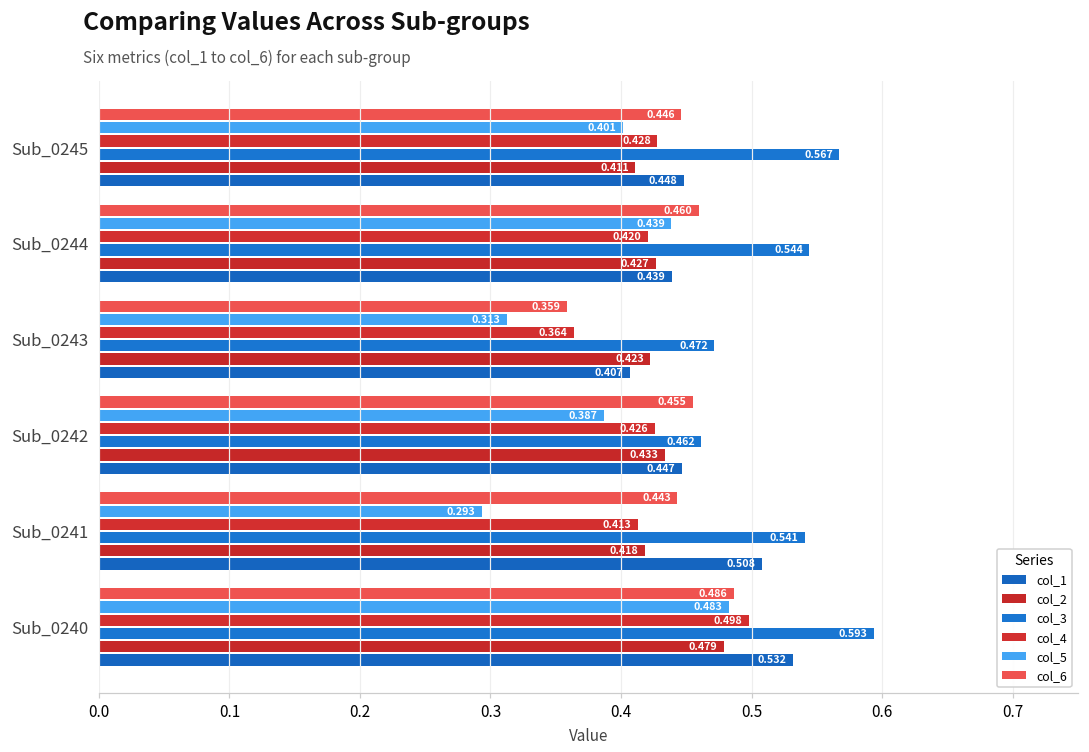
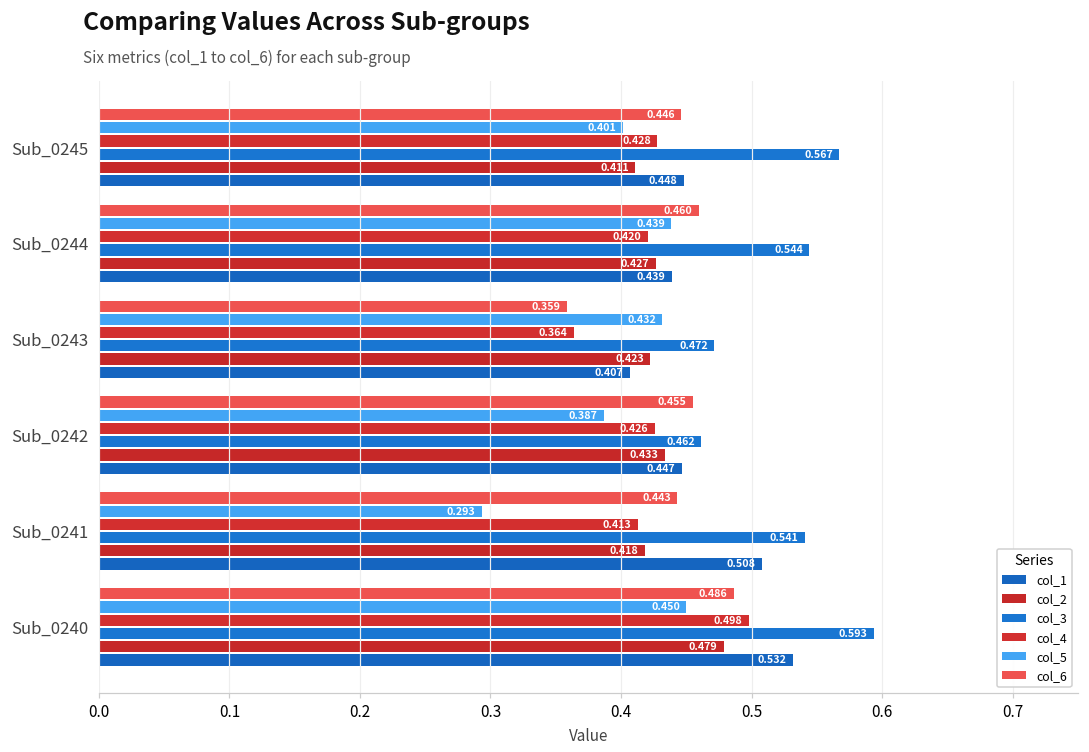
col_5, Sub_0243: 0.313 -> 0.432
col_5, Sub_0240: 0.483 -> 0.450
